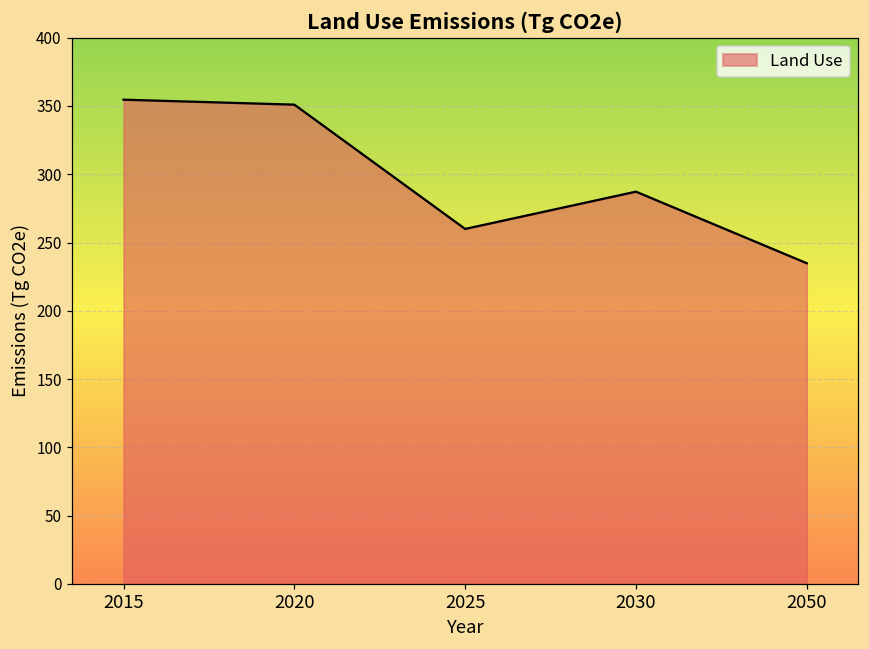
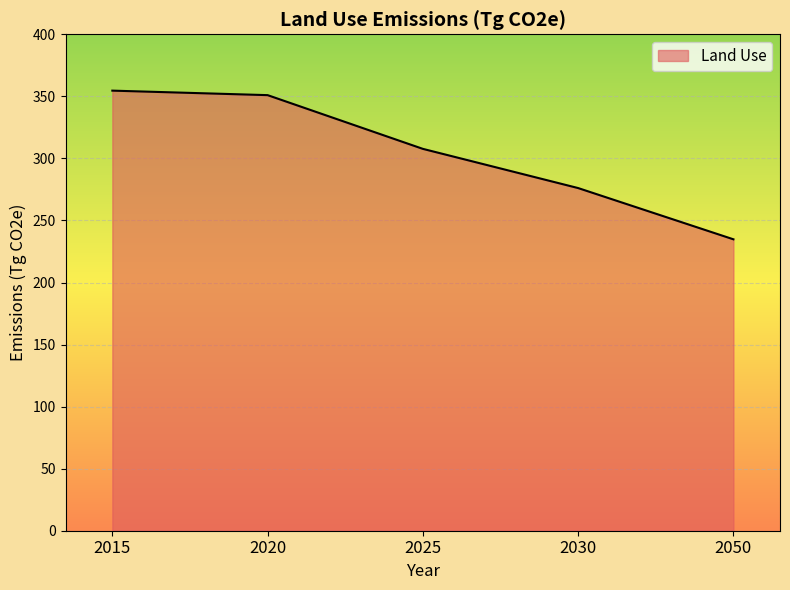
2025: 260 -> 308
2030: 287 -> 276
